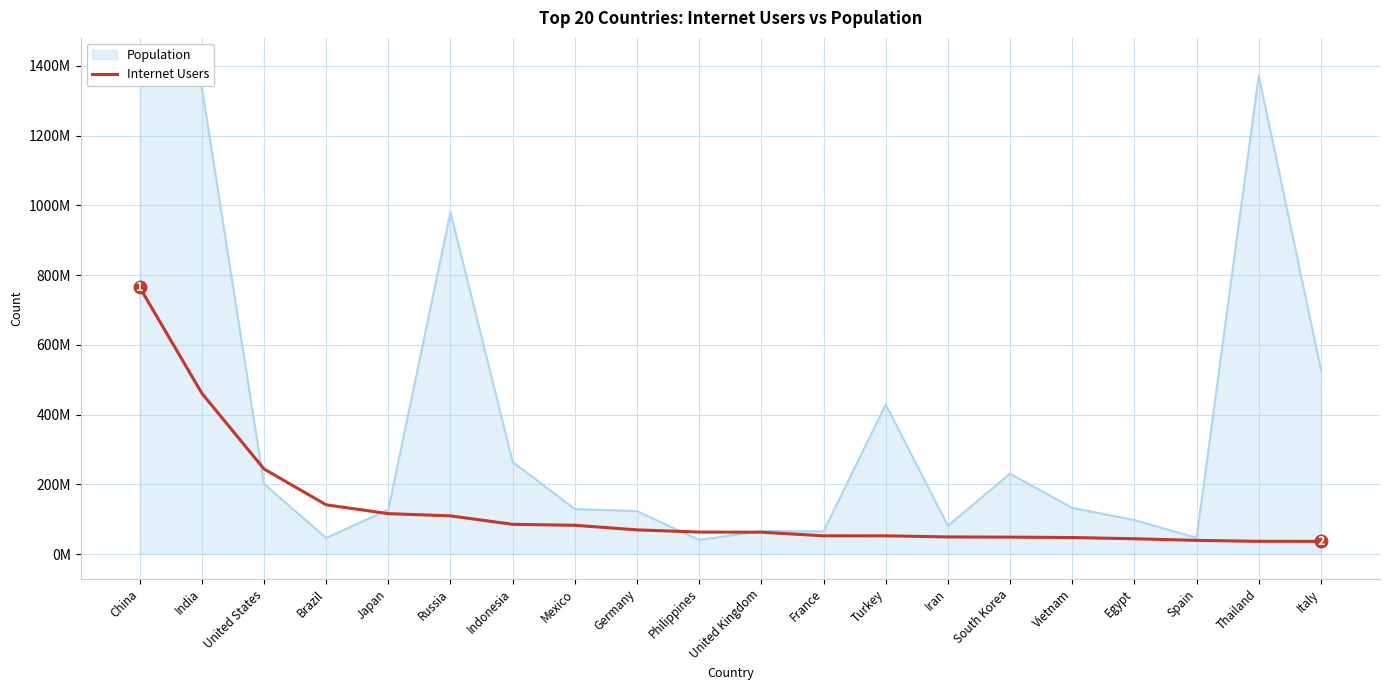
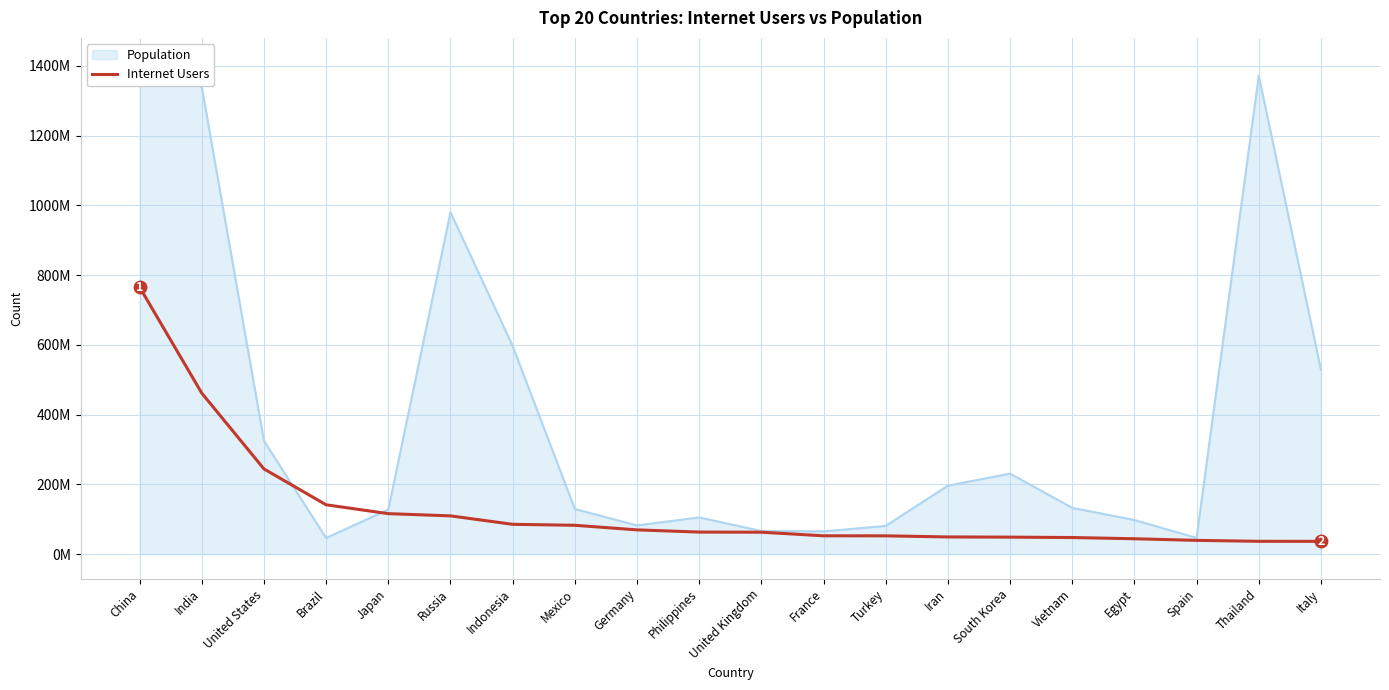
Population, United States: 200000000 -> 320000000
Population, Indonesia: 260000000 -> 600000000
Population, Germany: 120000000 -> 80000000
Population, Philippines: 40000000 -> 100000000
Population, Turkey: 430000000 -> 80000000
Population, Iran: 80000000 -> 200000000
